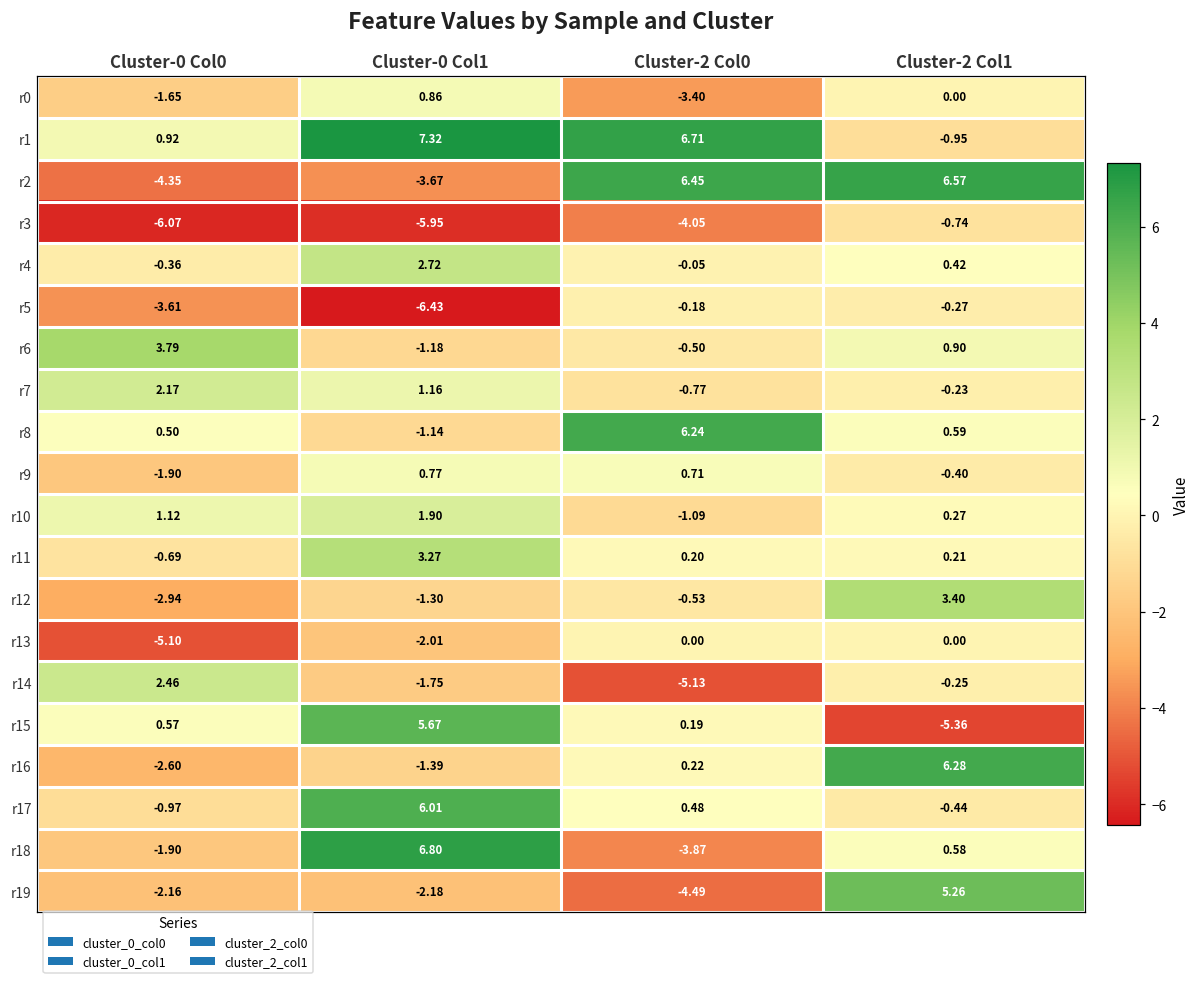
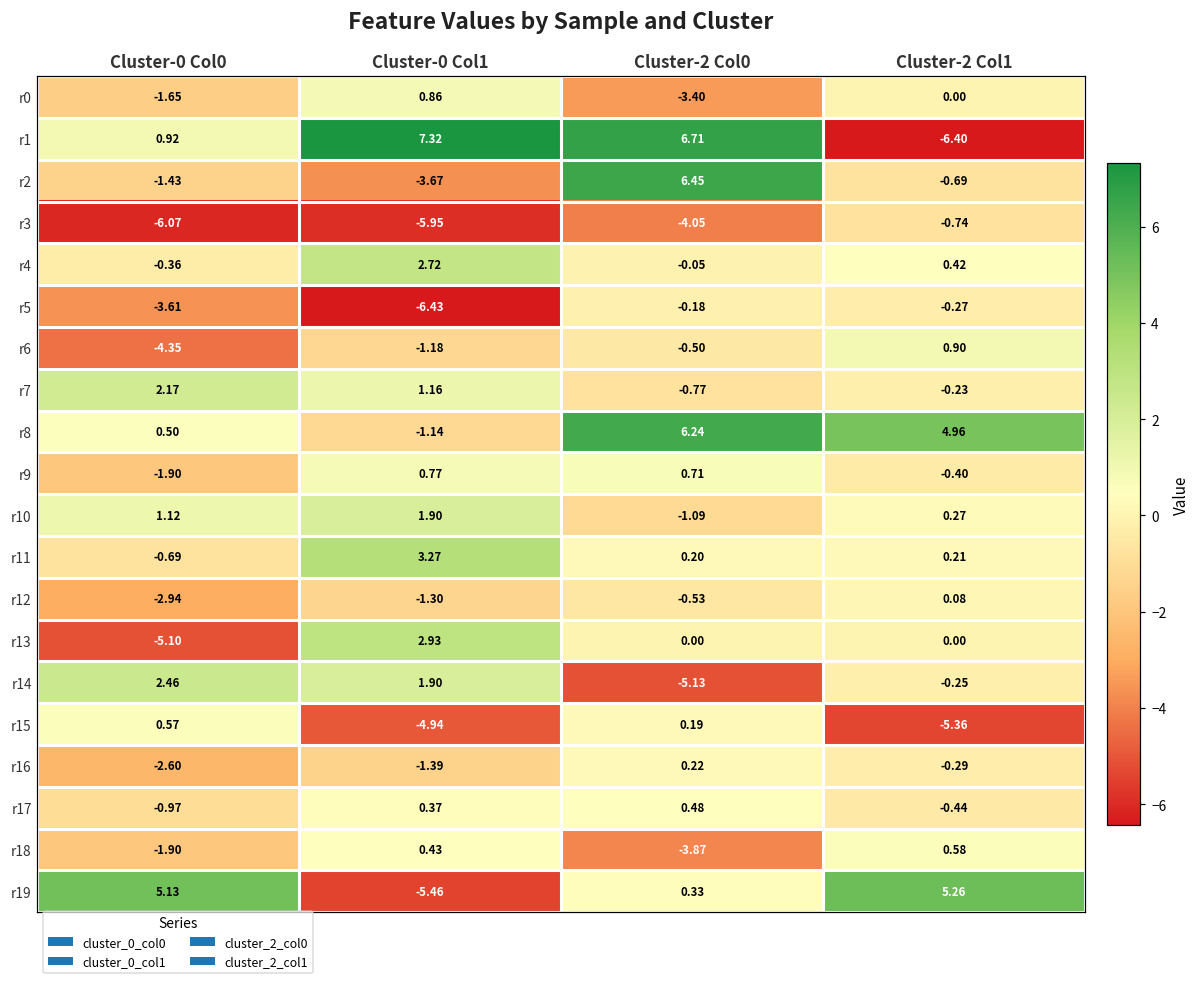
r1, Cluster-2 Col1: -0.95 -> -6.40
r2, Cluster-0 Col0: -4.35 -> -1.43
r2, Cluster-2 Col1: 6.57 -> -0.69
r6, Cluster-0 Col0: 3.79 -> -4.35
r8, Cluster-2 Col1: 0.59 -> 4.96
r12, Cluster-2 Col1: 3.40 -> 0.08
r13, Cluster-0 Col1: -2.01 -> 2.93
r14, Cluster-0 Col1: -1.75 -> 1.90
r15, Cluster-0 Col1: 5.67 -> -4.94
r16, Cluster-2 Col1: 6.28 -> -0.29
r17, Cluster-0 Col1: 6.01 -> 0.37
r18, Cluster-0 Col1: 6.80 -> 0.43
r19, Cluster-0 Col0: -2.16 -> 5.13
r19, Cluster-0 Col1: -2.18 -> -5.46
r19, Cluster-2 Col0: -4.49 -> 0.33
